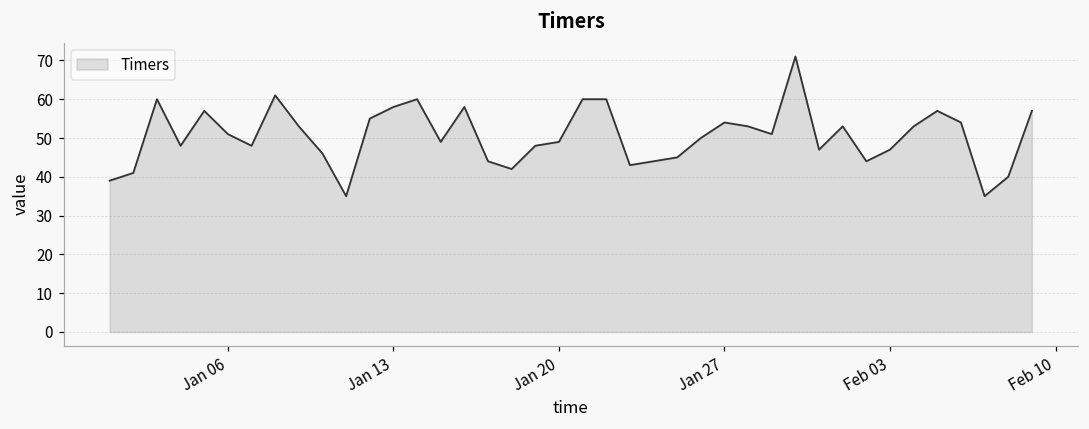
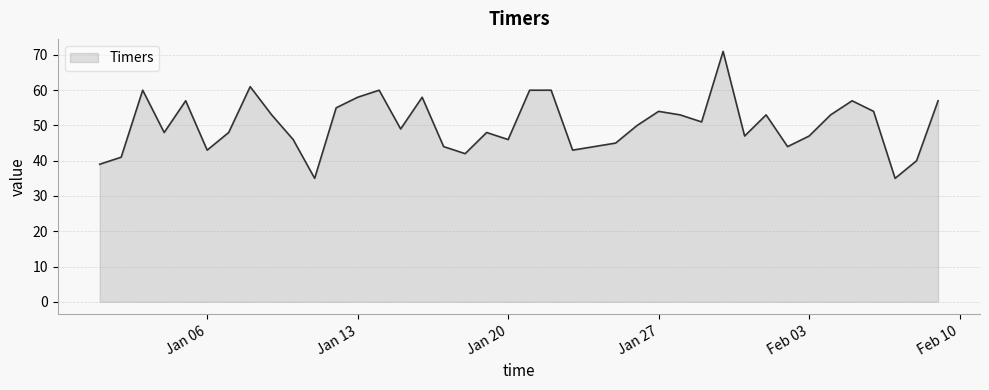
Jan 06: 51 -> 43
Jan 20: 49 -> 46
